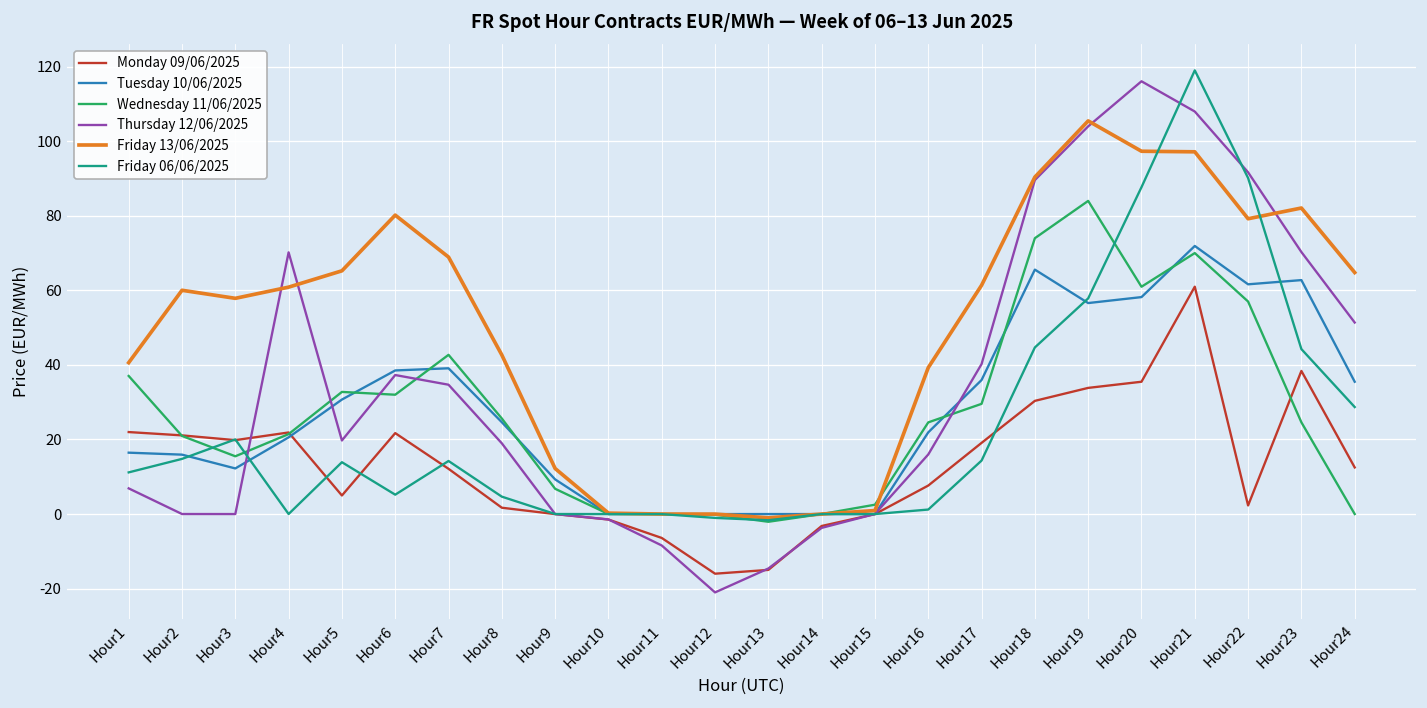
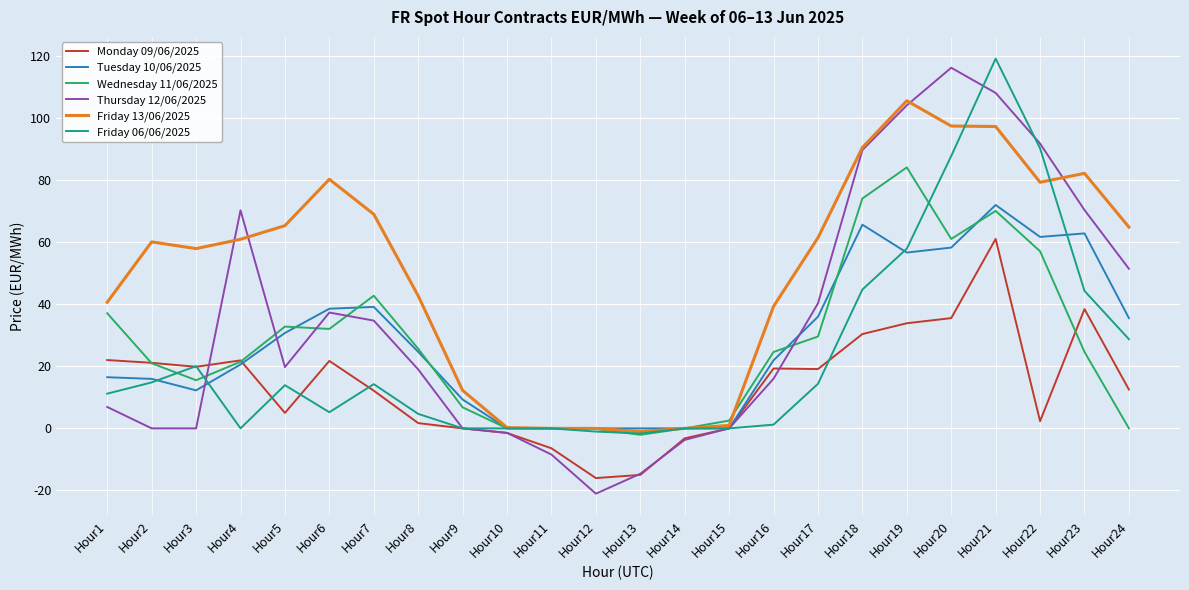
Monday 09/06/2025, Hour16: 8 -> 19
